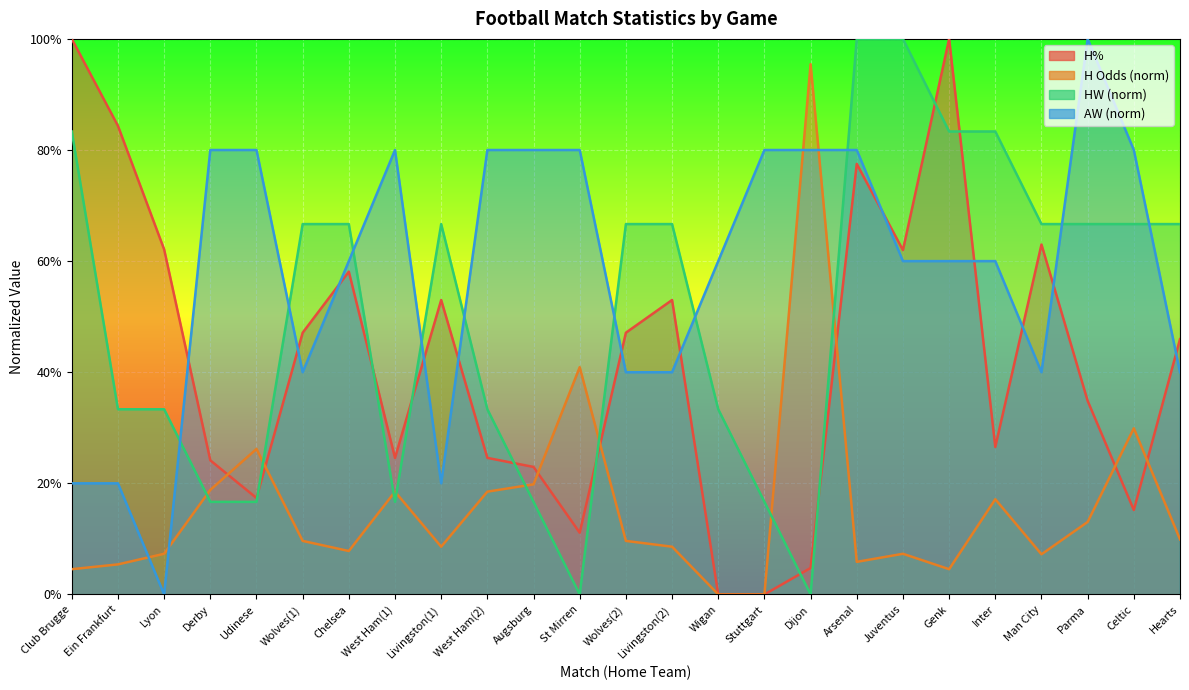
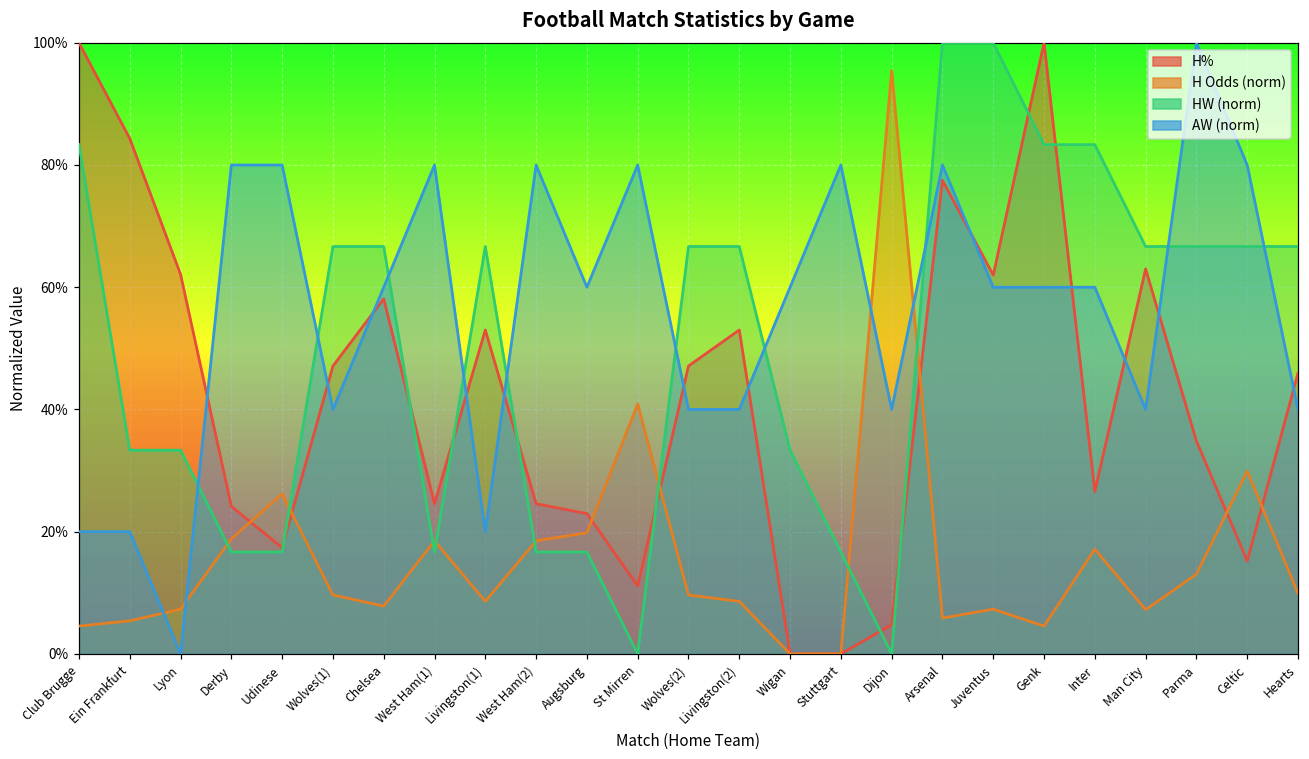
HW (norm), West Ham(2): 33% -> 17%
AW (norm), Augsburg: 80% -> 60%
AW (norm), Dijon: 80% -> 40%
